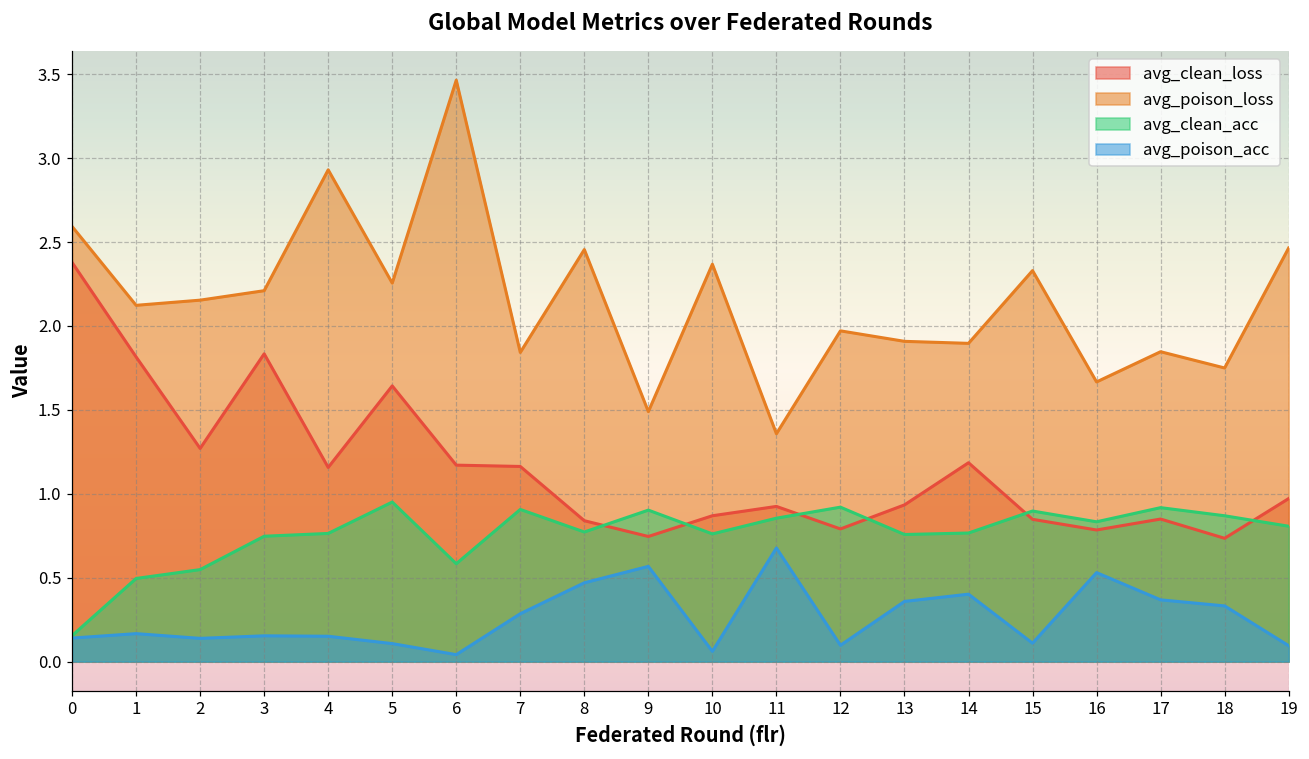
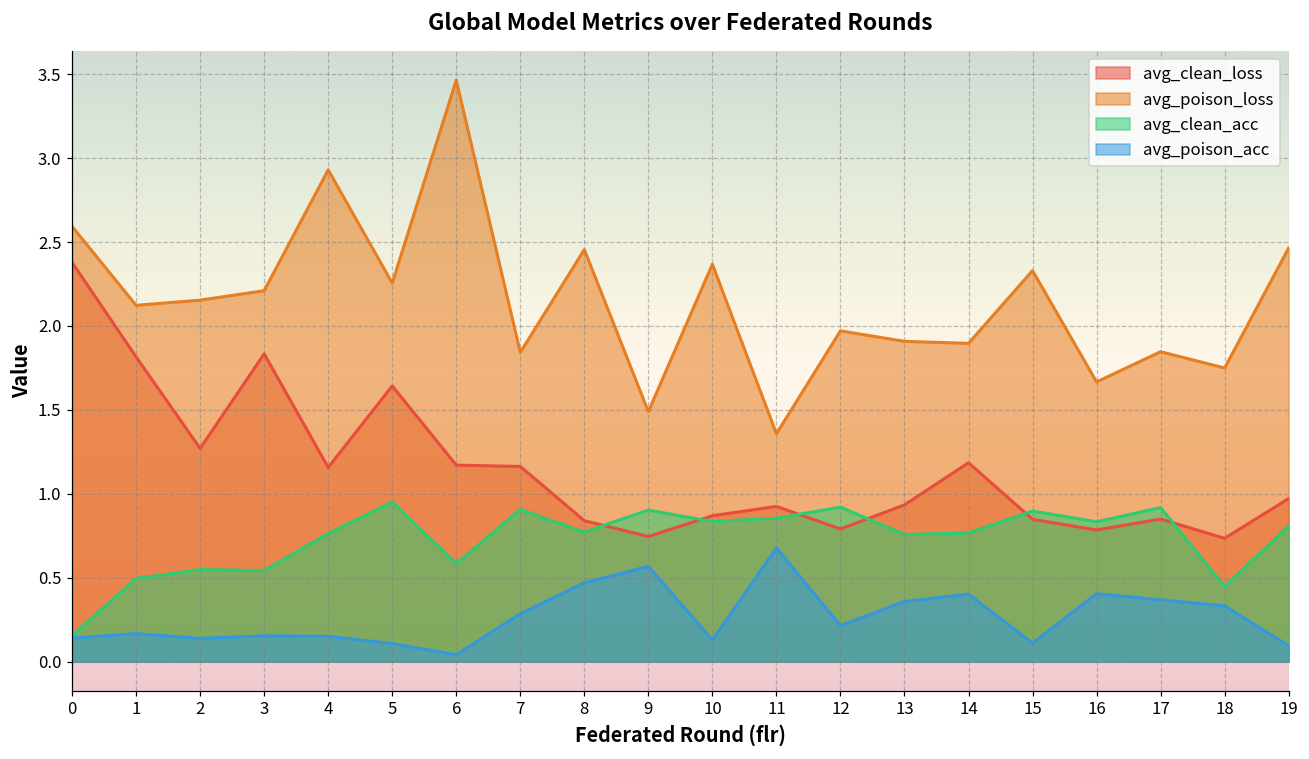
avg_clean_acc, 3: 0.75 -> 0.54
avg_clean_acc, 10: 0.76 -> 0.83
avg_poison_acc, 10: 0.06 -> 0.13
avg_poison_acc, 12: 0.10 -> 0.21
avg_poison_acc, 16: 0.53 -> 0.40
avg_clean_acc, 18: 0.87 -> 0.45
